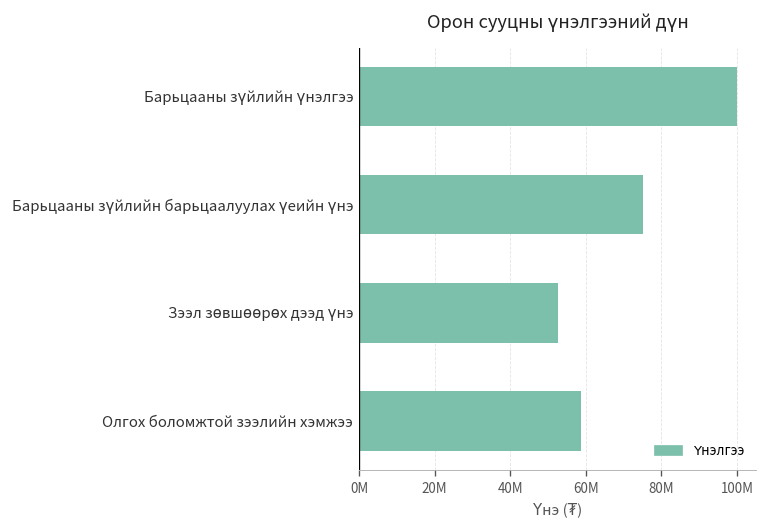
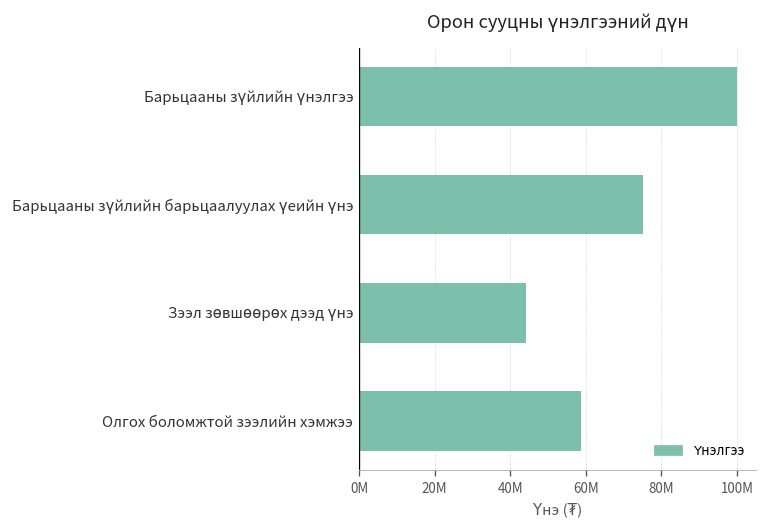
Зээл зөвшөөрөх дээд үнэ: 53000000 -> 44000000
